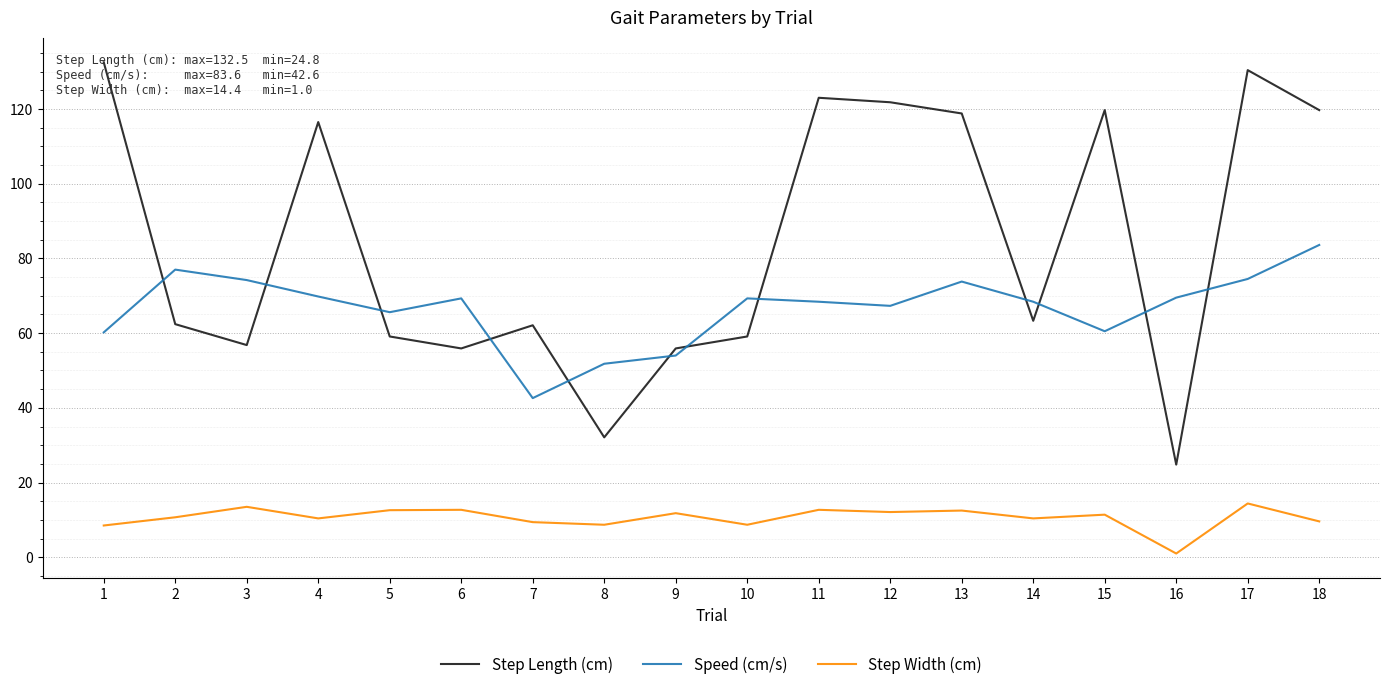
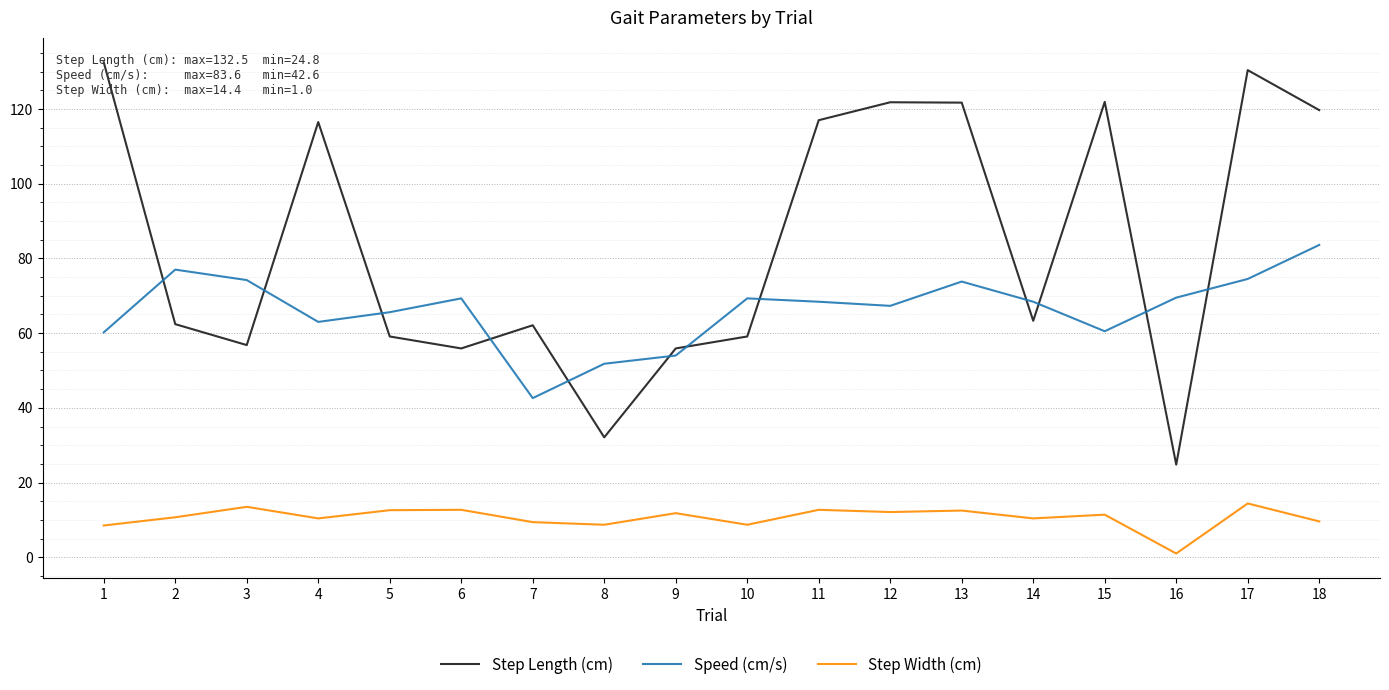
Speed (cm/s), 4: 70 -> 63
Step Length (cm), 11: 123 -> 117
Step Length (cm), 13: 119 -> 122
Step Length (cm), 15: 120 -> 122
